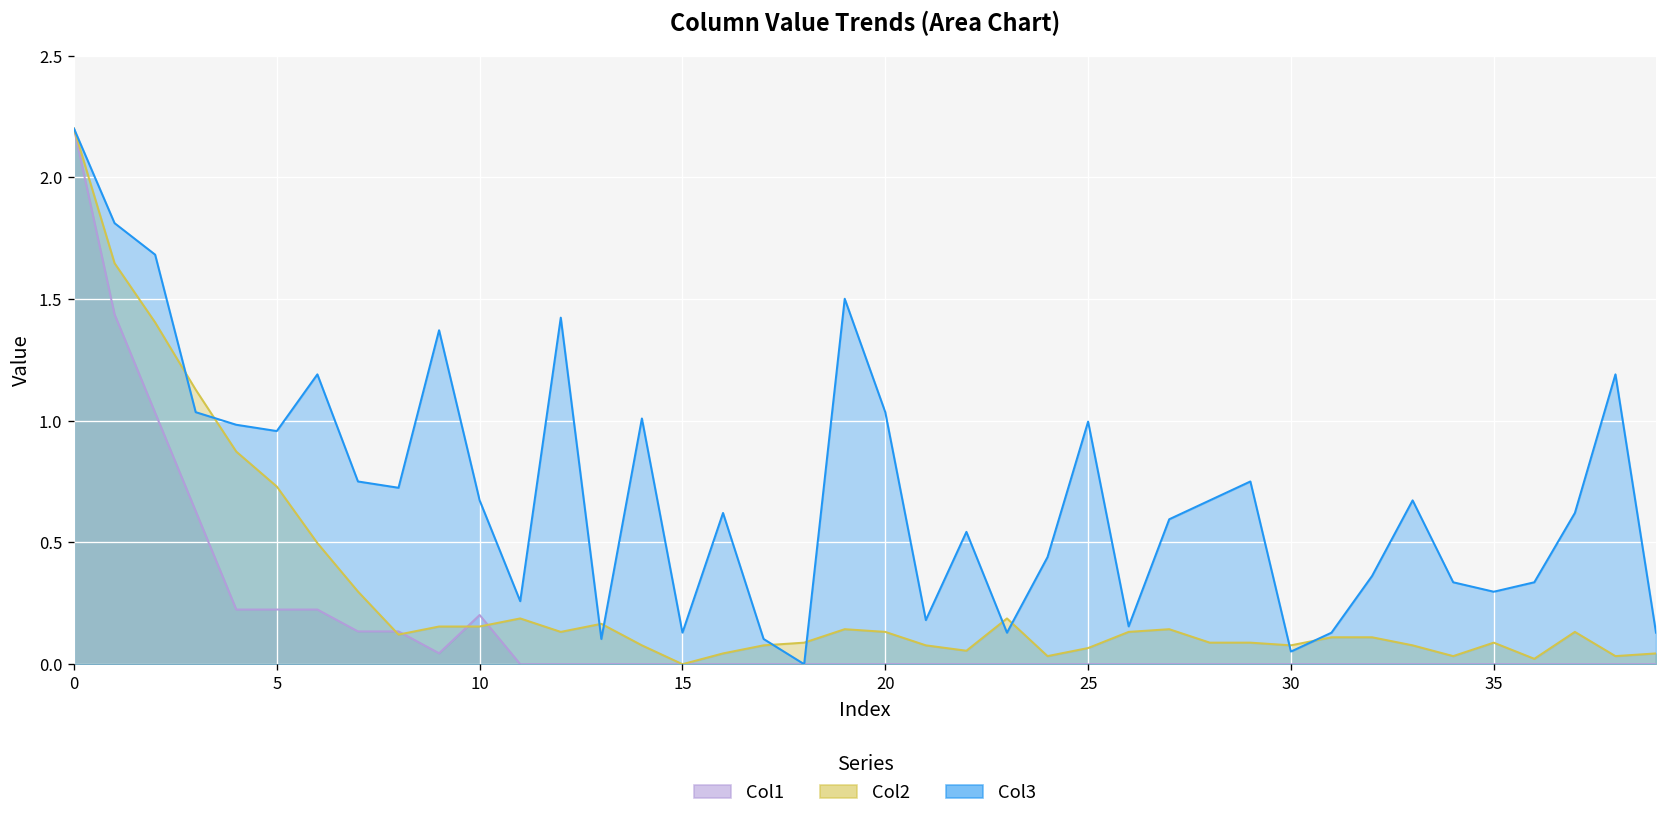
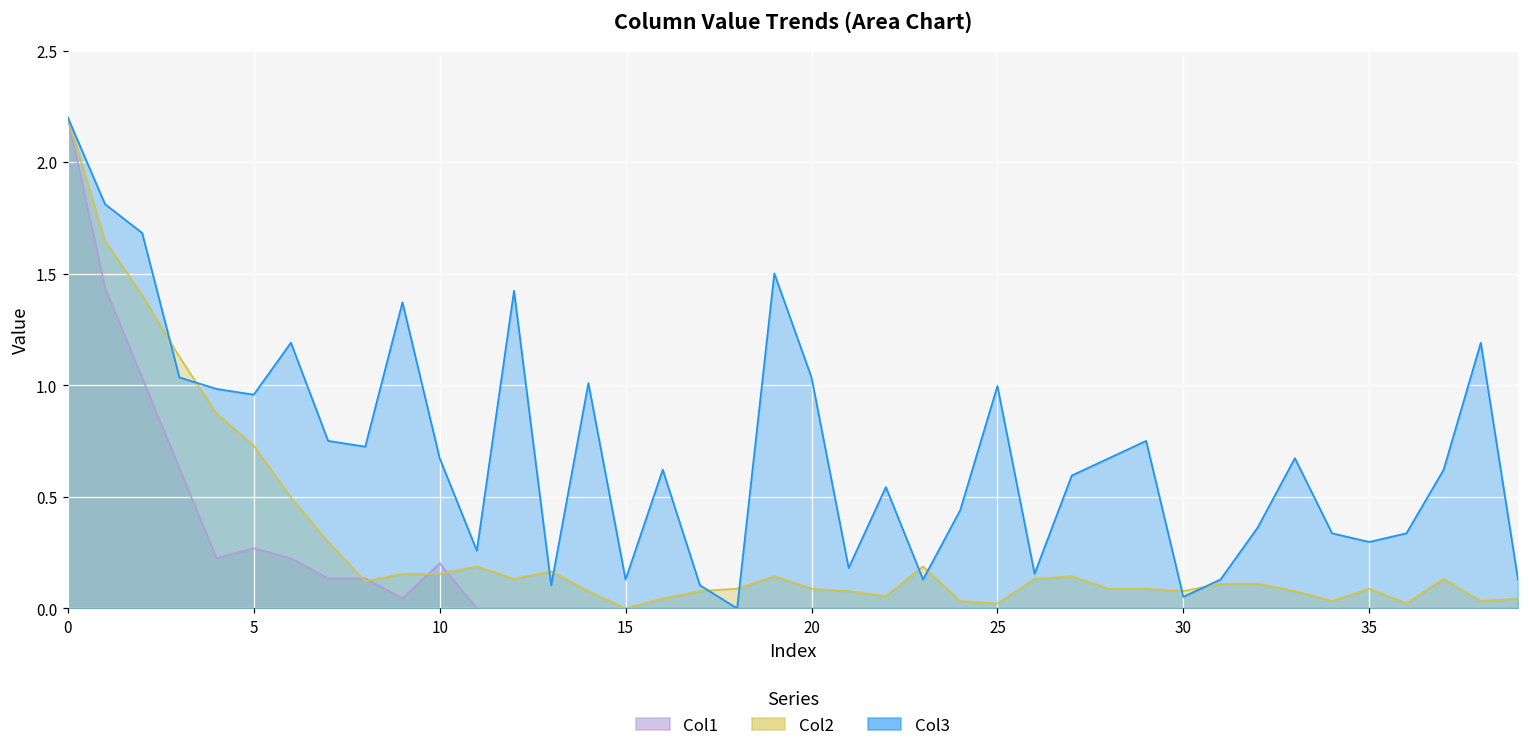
Col1, 5: 0.22 -> 0.27
Col2, 20: 0.13 -> 0.09
Col2, 25: 0.07 -> 0.02
